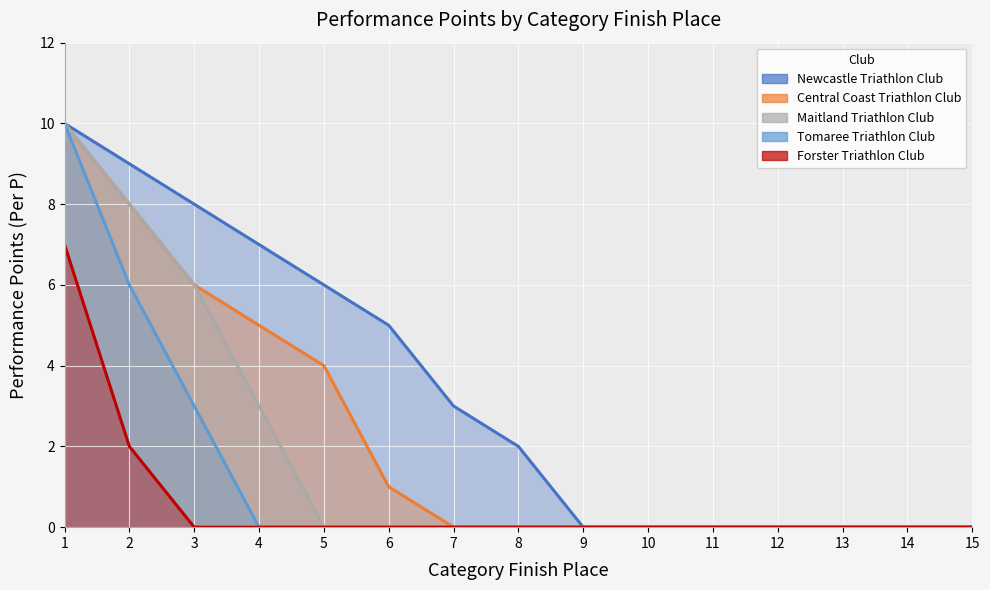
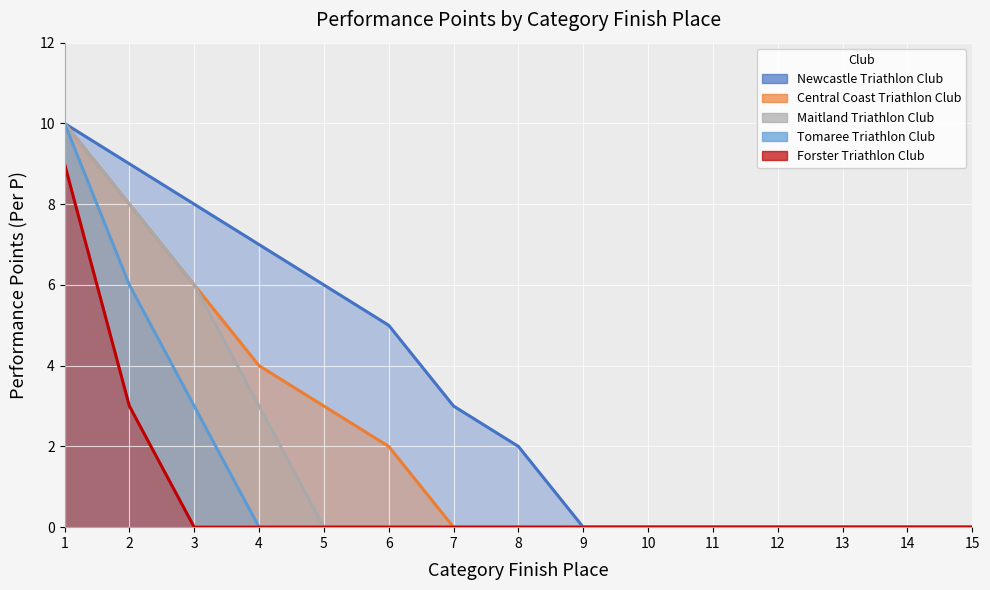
Forster Triathlon Club, 1: 7 -> 9
Forster Triathlon Club, 2: 2 -> 3
Central Coast Triathlon Club, 4: 5 -> 4
Central Coast Triathlon Club, 5: 4 -> 3
Central Coast Triathlon Club, 6: 1 -> 2
